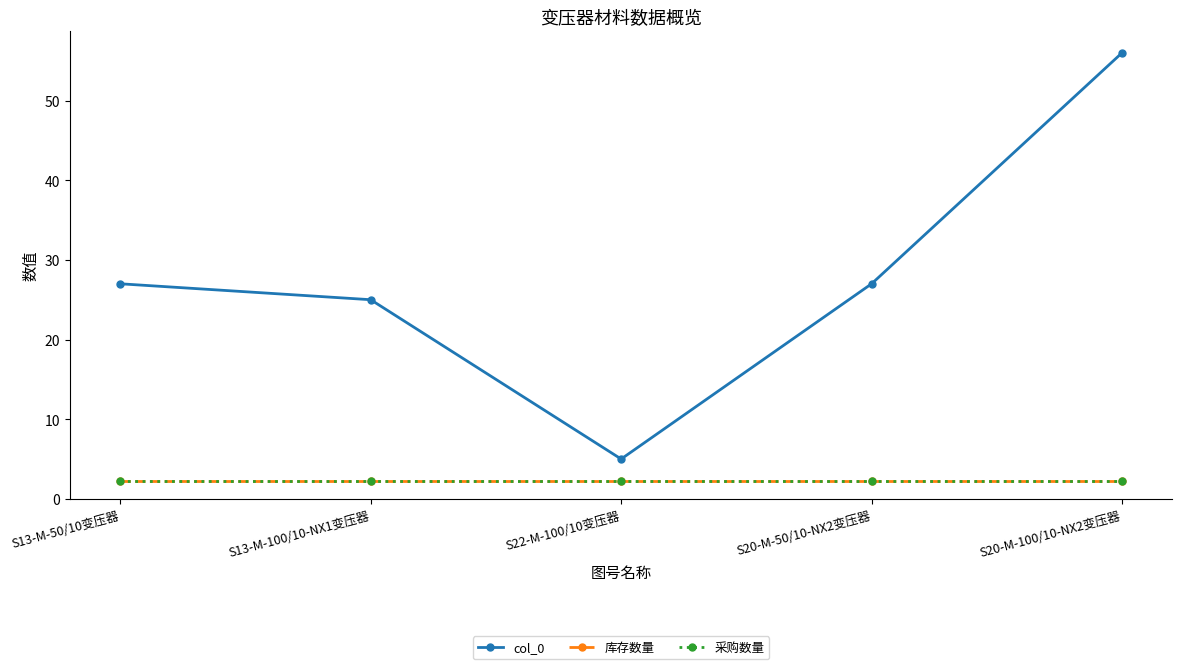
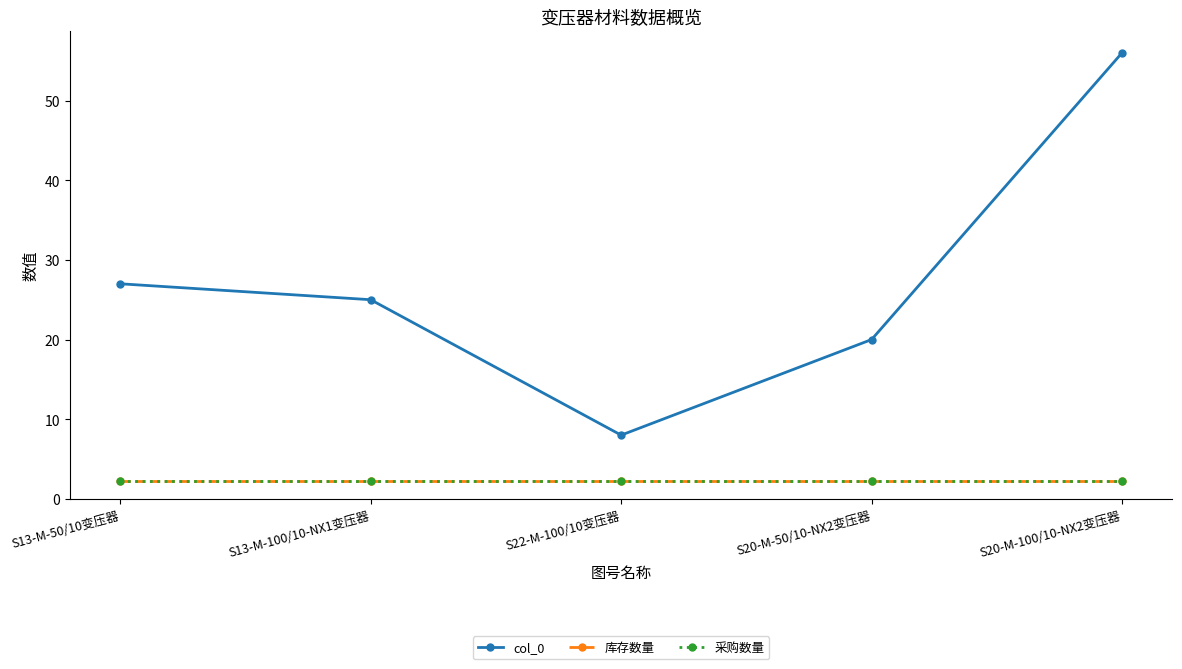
col_0, S22-M-100/10变压器: 5 -> 8
col_0, S20-M-50/10-NX2变压器: 27 -> 20
